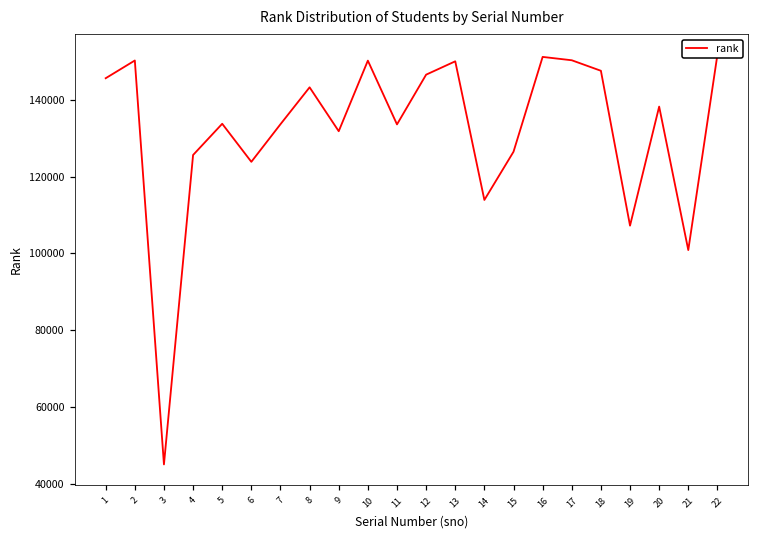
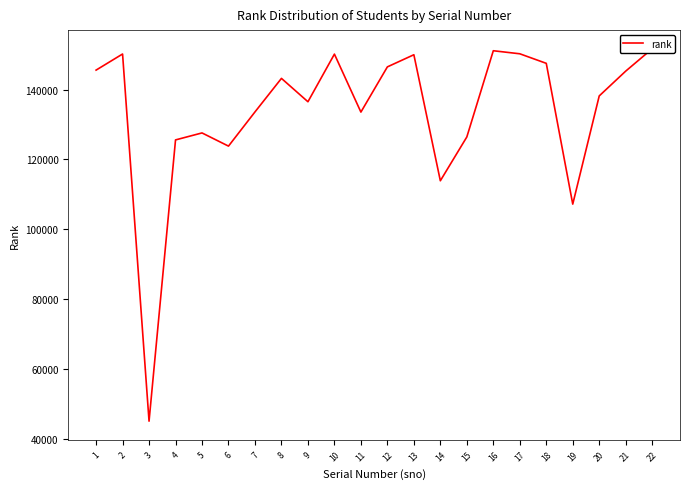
5: 134000 -> 128000
9: 132000 -> 137000
21: 101000 -> 145000
